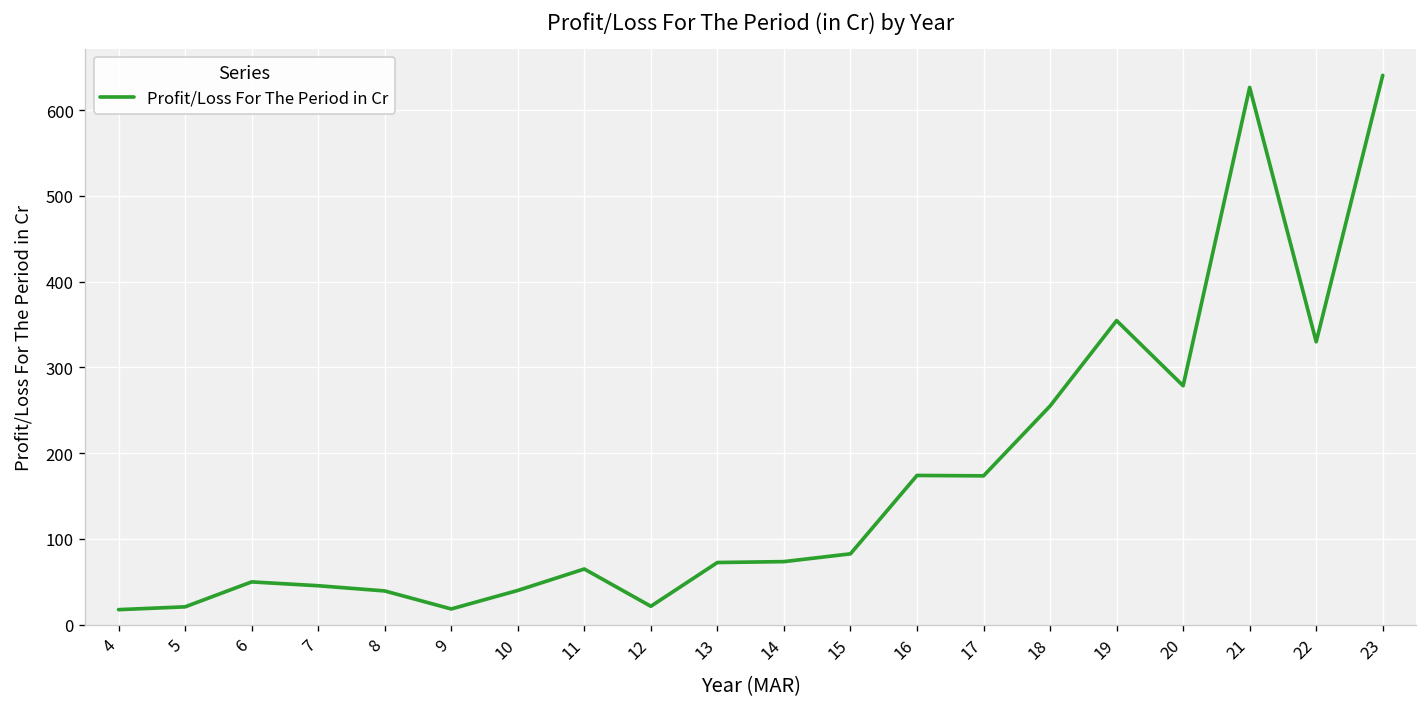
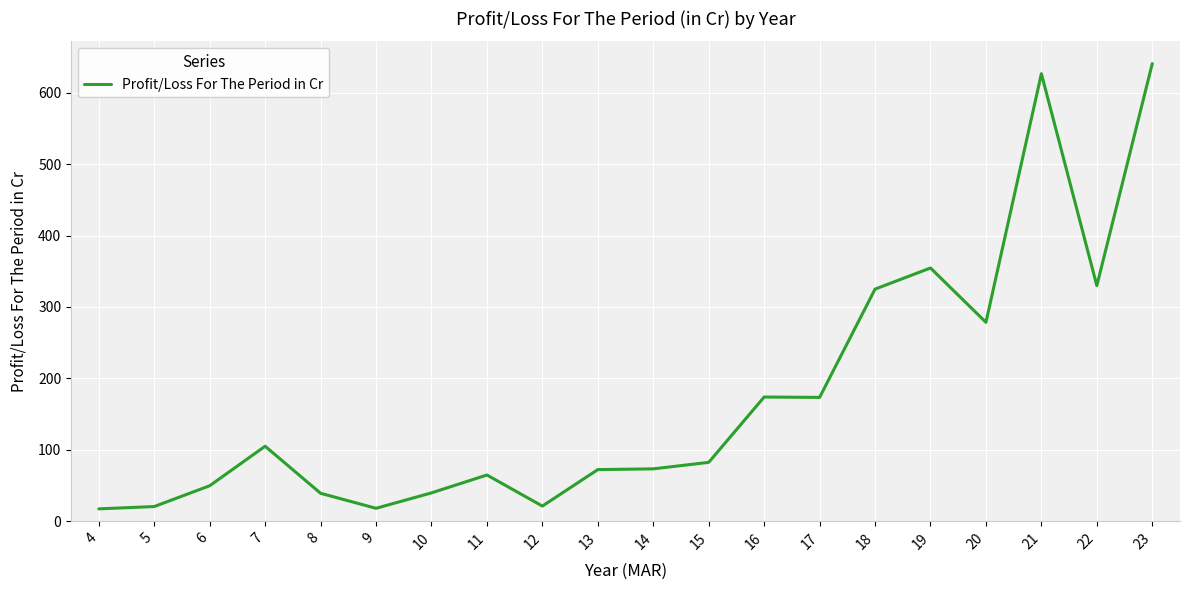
7: 50 -> 110
18: 250 -> 320
